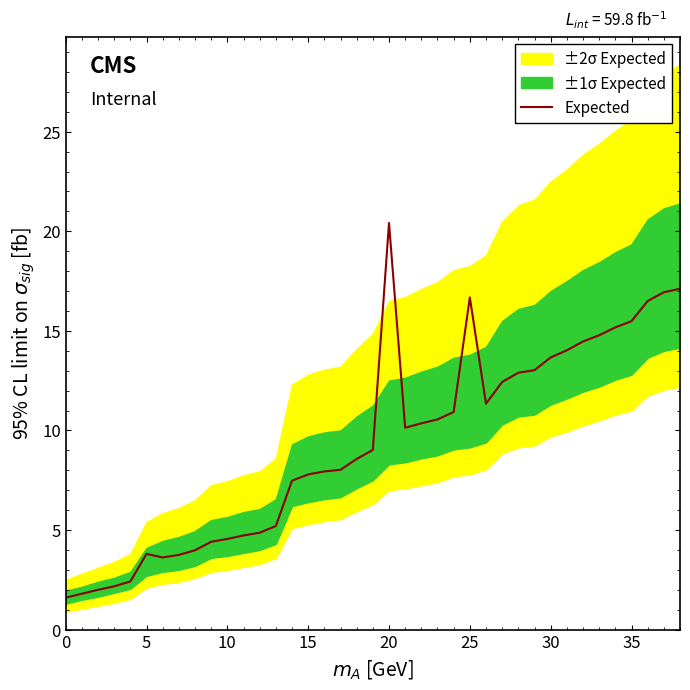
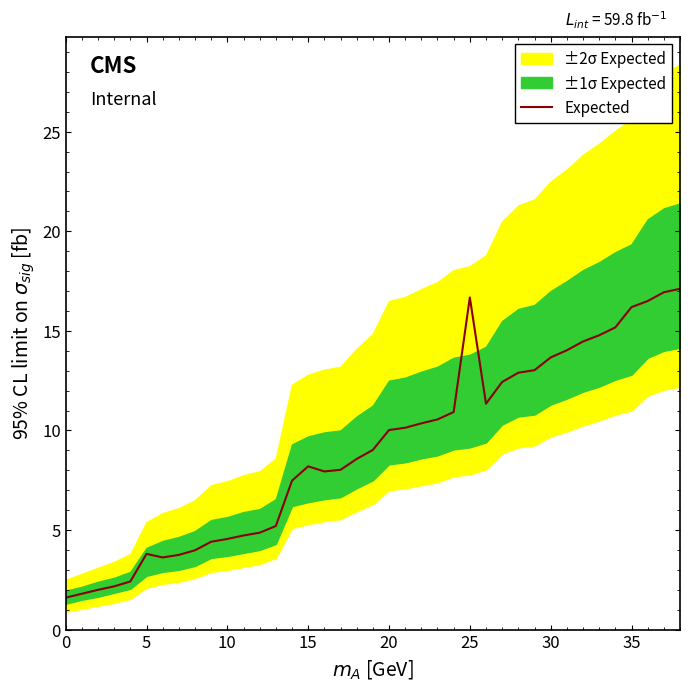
Expected, 15: 7.8 -> 8.2
Expected, 20: 20.4 -> 10.0
Expected, 35: 15.5 -> 16.2
